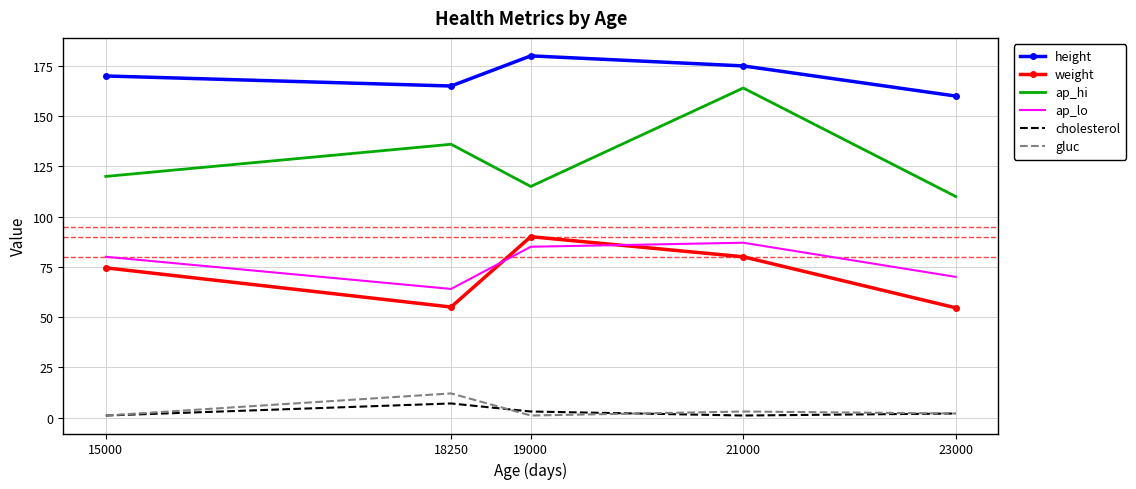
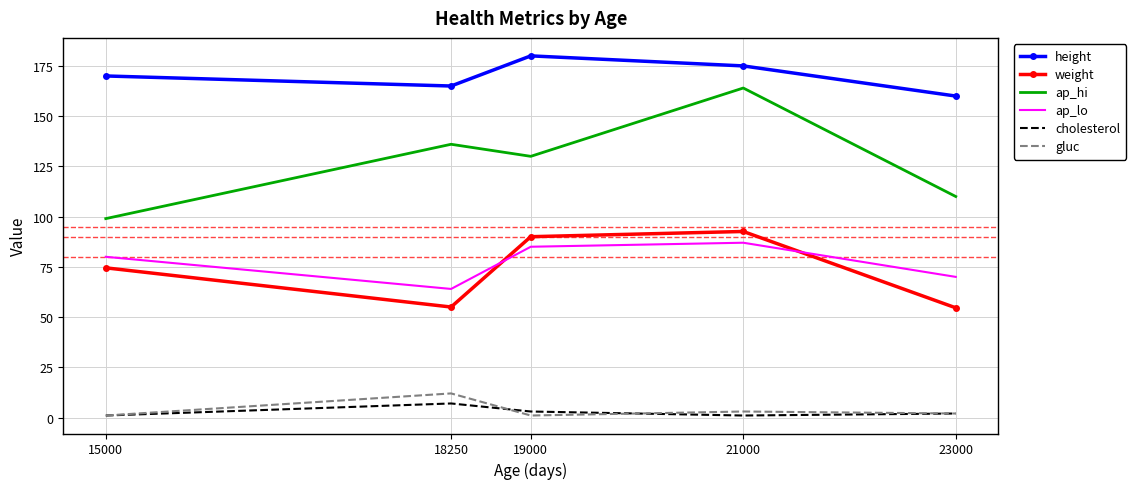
ap_hi, 15000: 120 -> 99
ap_hi, 19000: 115 -> 130
weight, 21000: 80 -> 93
